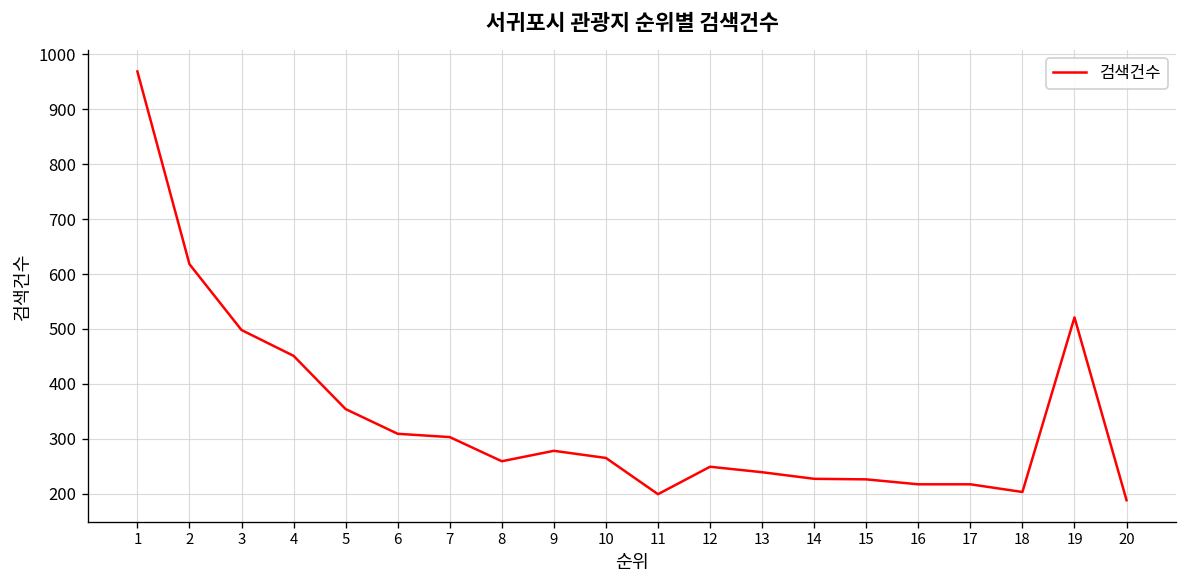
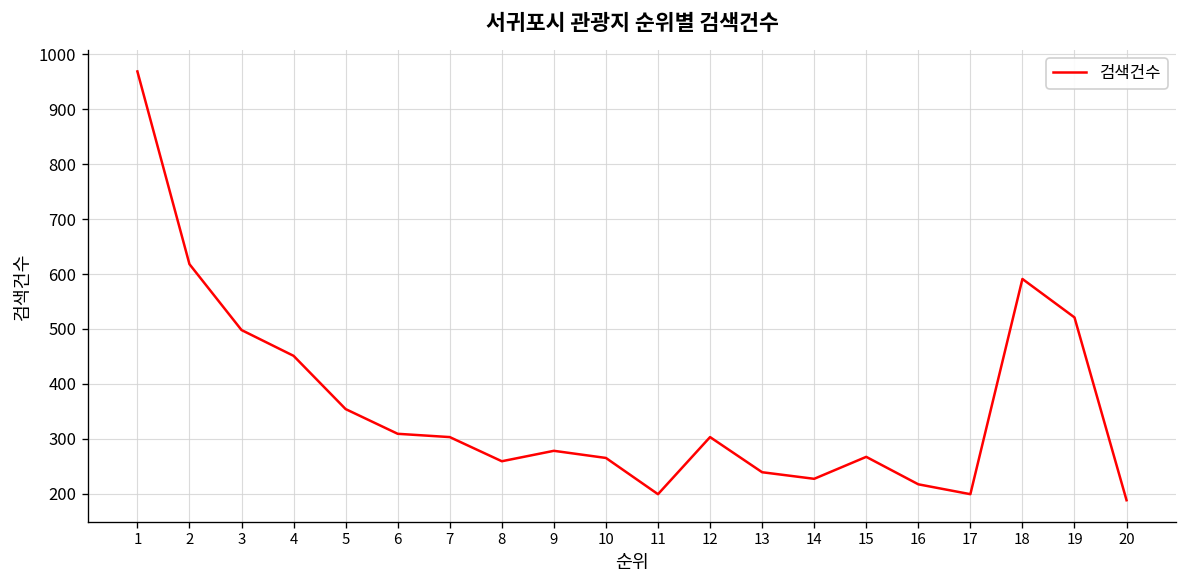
12: 250 -> 300
15: 230 -> 270
17: 220 -> 200
18: 200 -> 590
